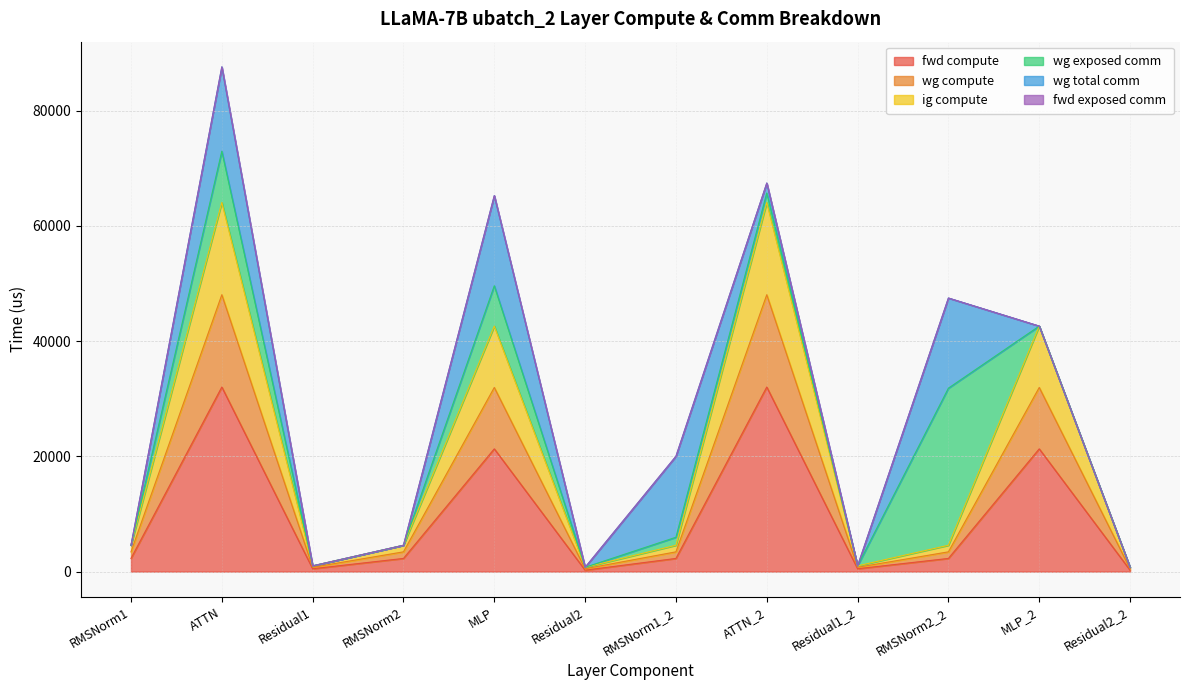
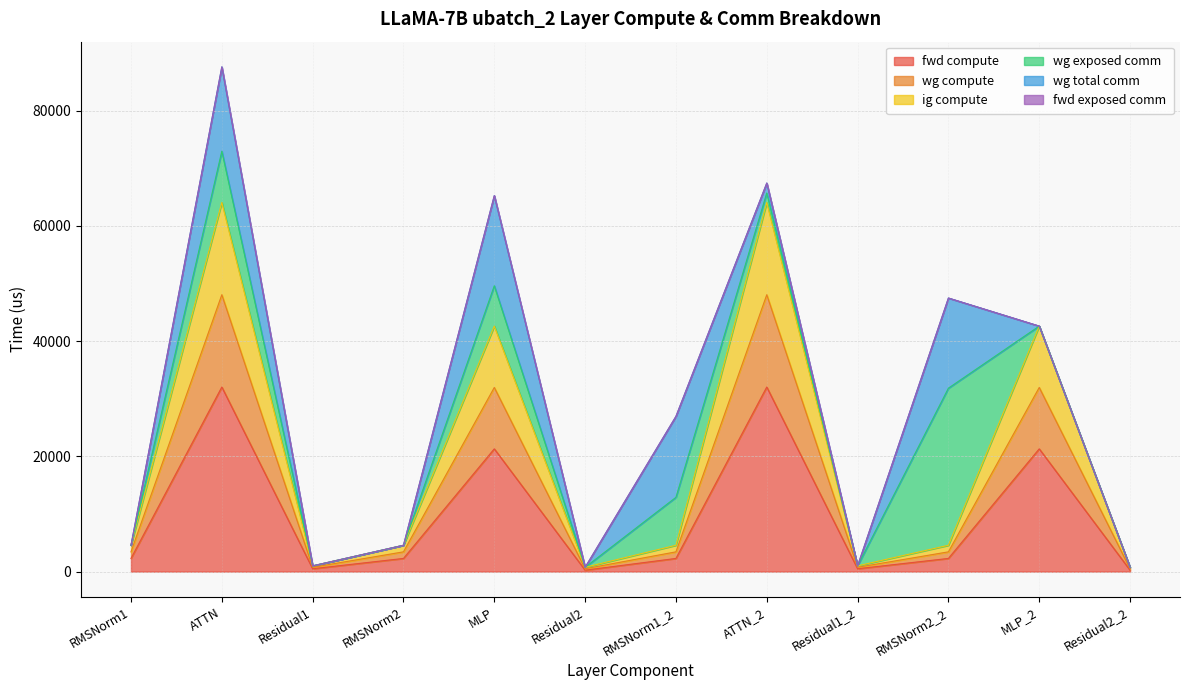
wg exposed comm, RMSNorm1_2: 1000 -> 8000
